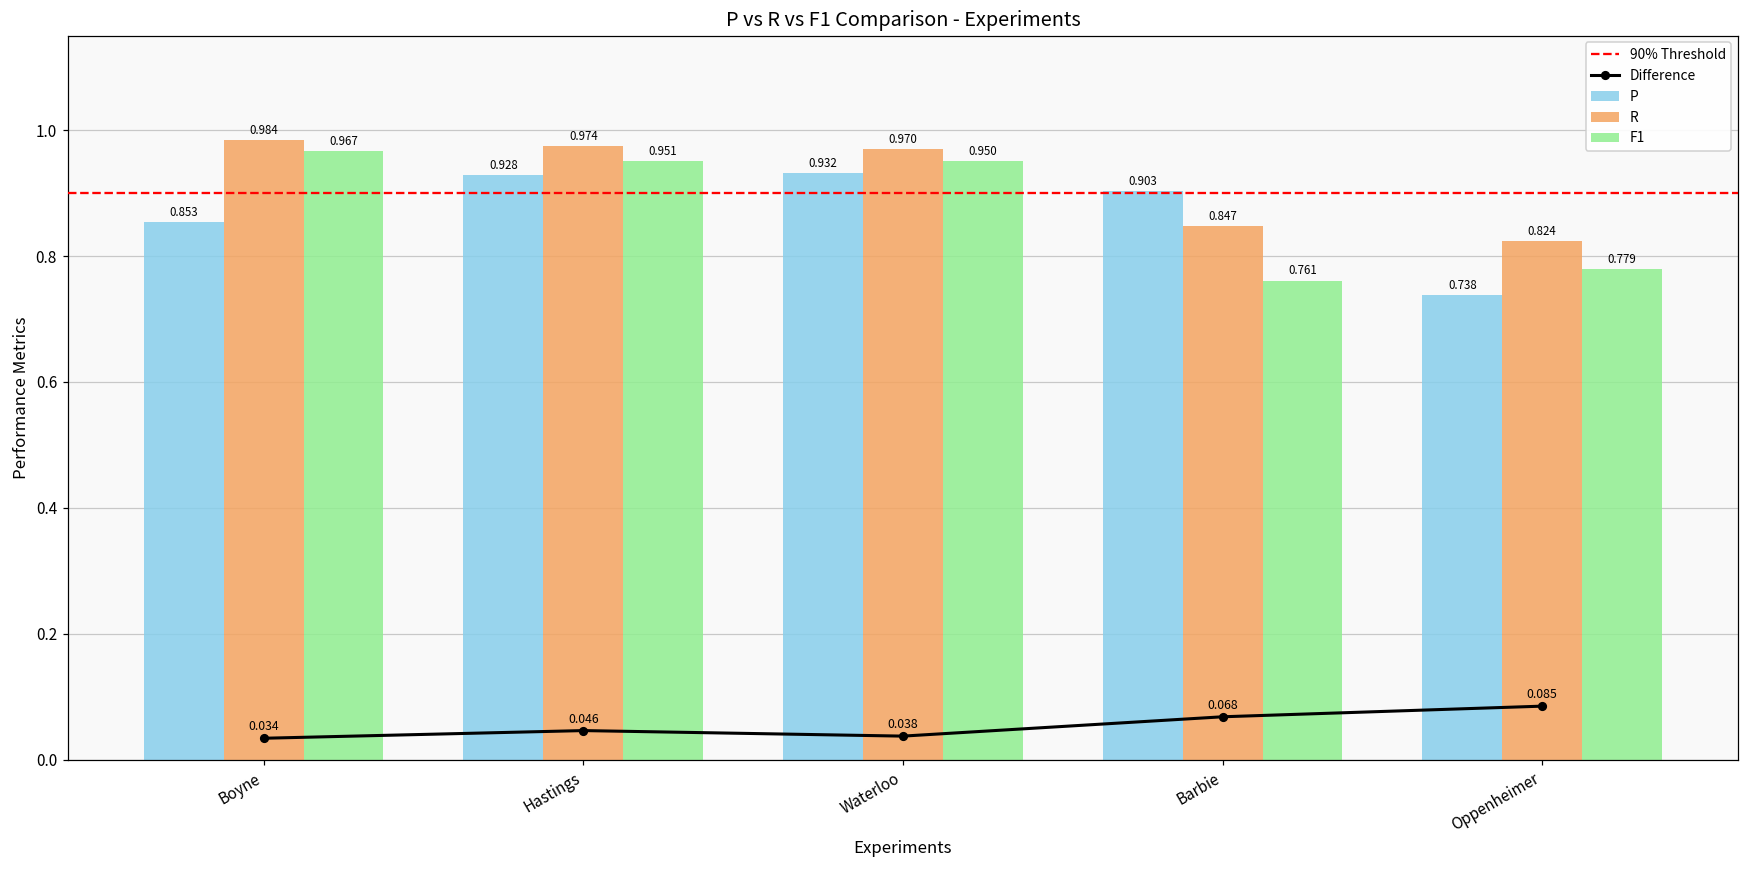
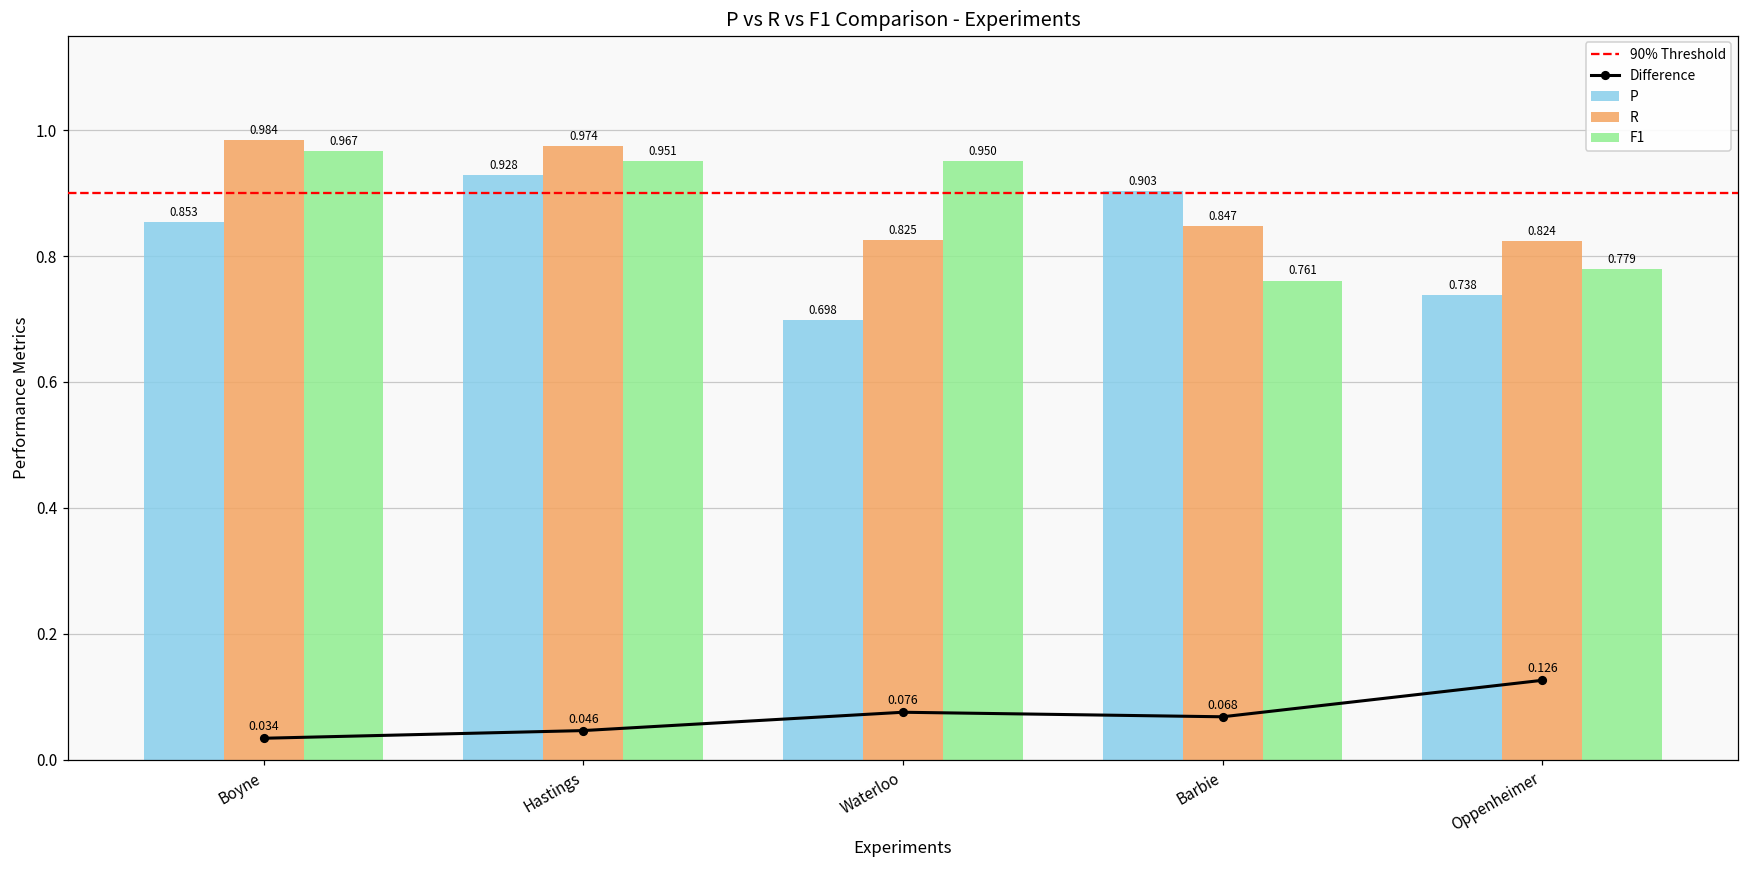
P, Waterloo: 0.932 -> 0.698
Difference, Waterloo: 0.038 -> 0.076
R, Waterloo: 0.970 -> 0.825
Difference, Oppenheimer: 0.085 -> 0.126
